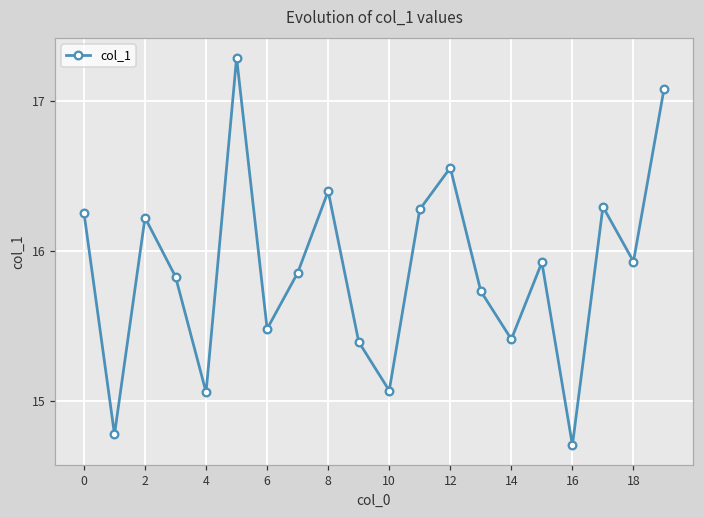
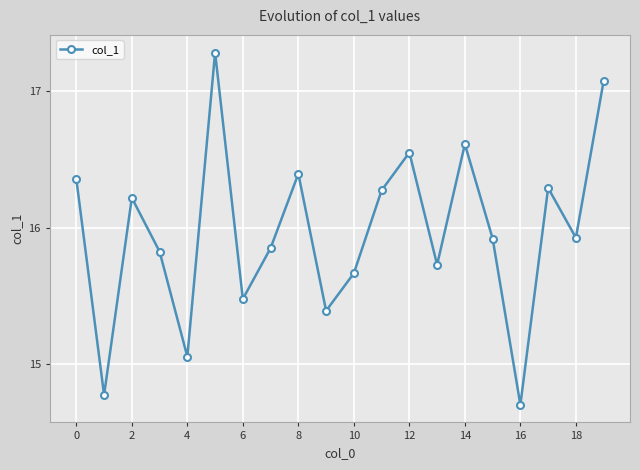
0: 16.25 -> 16.36
10: 15.07 -> 15.67
14: 15.41 -> 16.61
